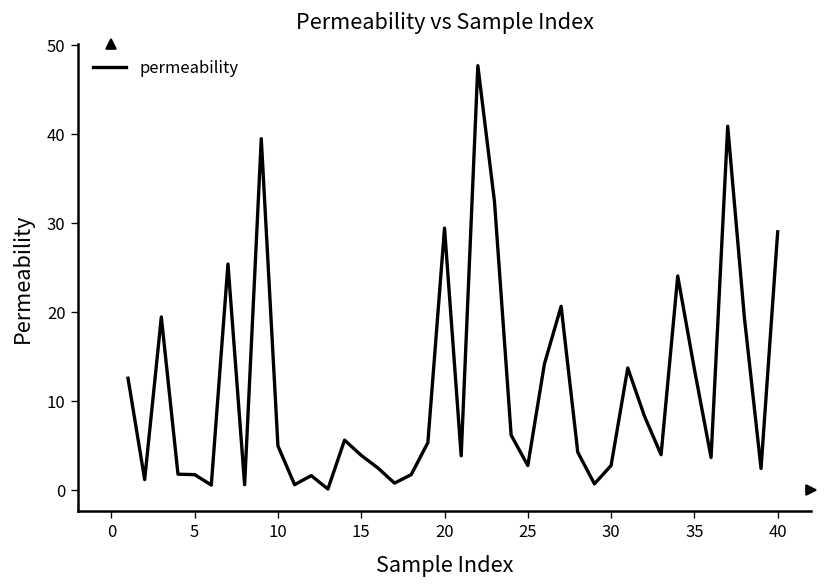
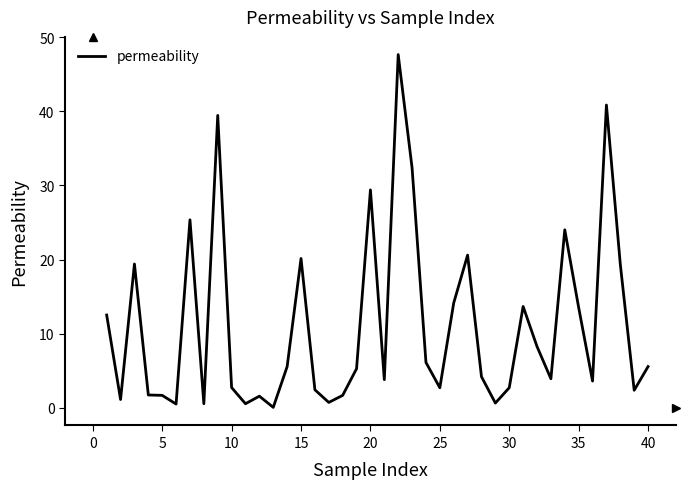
10: 5 -> 3
15: 4 -> 20
40: 29 -> 6
